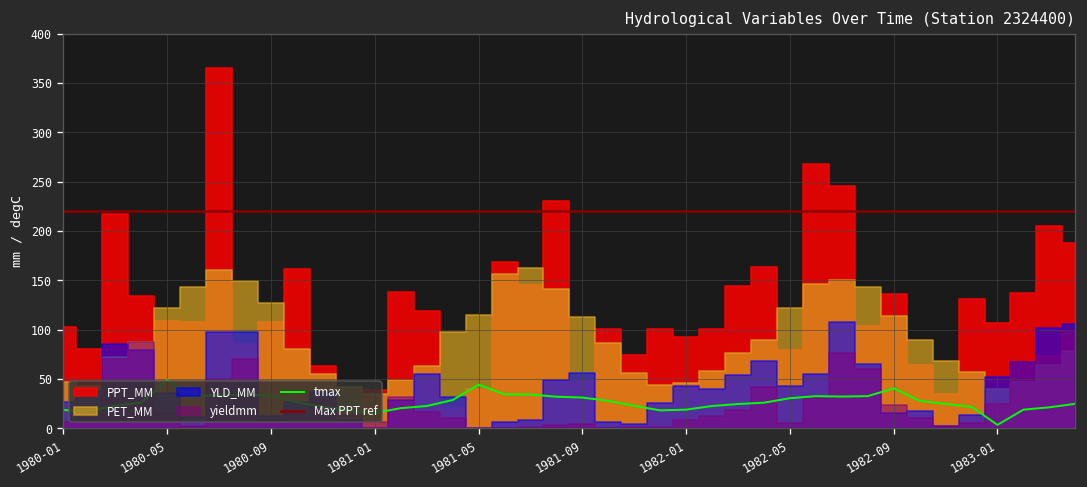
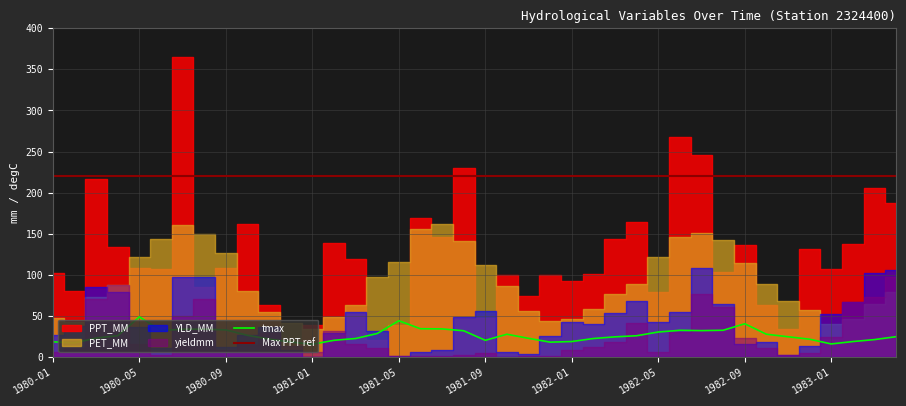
tmax, 1981-09: 30 -> 20
tmax, 1983-01: 0 -> 20
